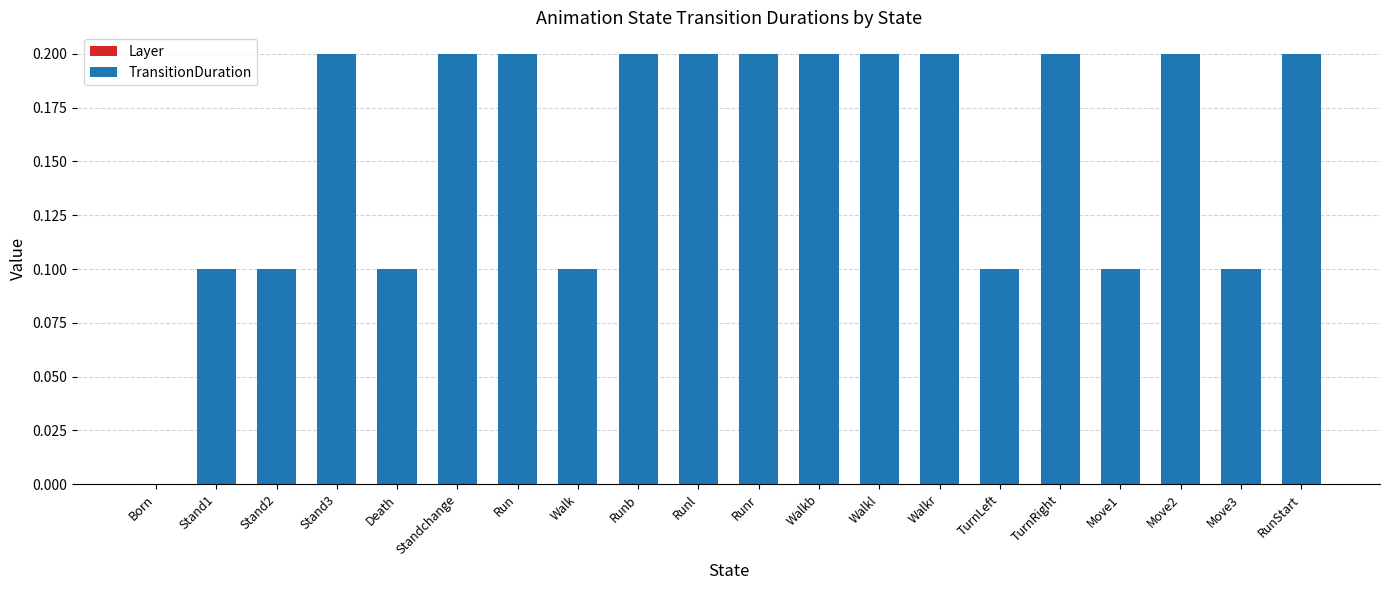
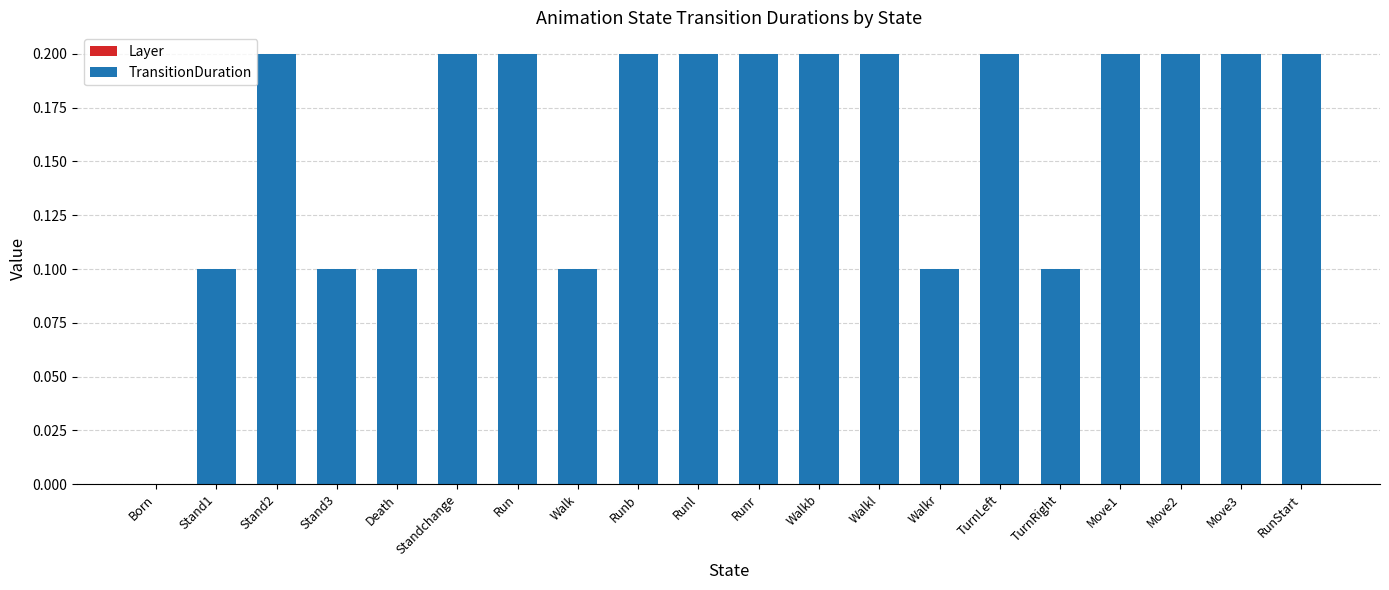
TransitionDuration, Stand2: 0.1 -> 0.2
TransitionDuration, Stand3: 0.2 -> 0.1
TransitionDuration, Walkr: 0.2 -> 0.1
TransitionDuration, TurnLeft: 0.1 -> 0.2
TransitionDuration, TurnRight: 0.2 -> 0.1
TransitionDuration, Move1: 0.1 -> 0.2
TransitionDuration, Move3: 0.1 -> 0.2
